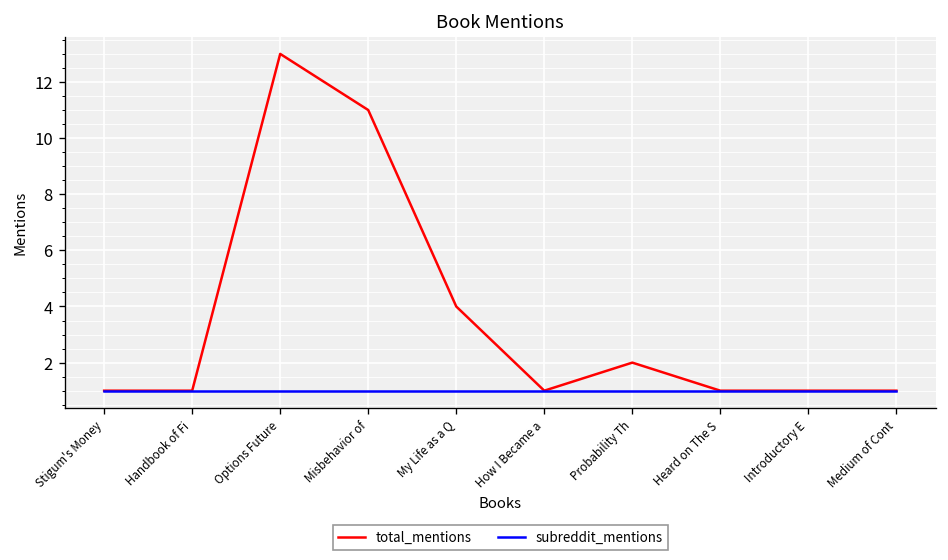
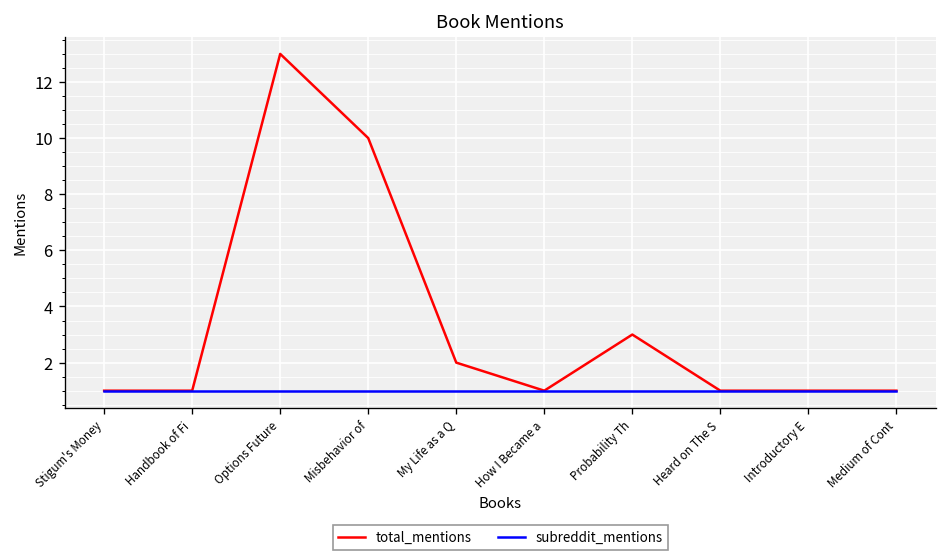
total_mentions, Misbehavior of: 11 -> 10
total_mentions, My Life as a Q: 4 -> 2
total_mentions, Probability Th: 2 -> 3
